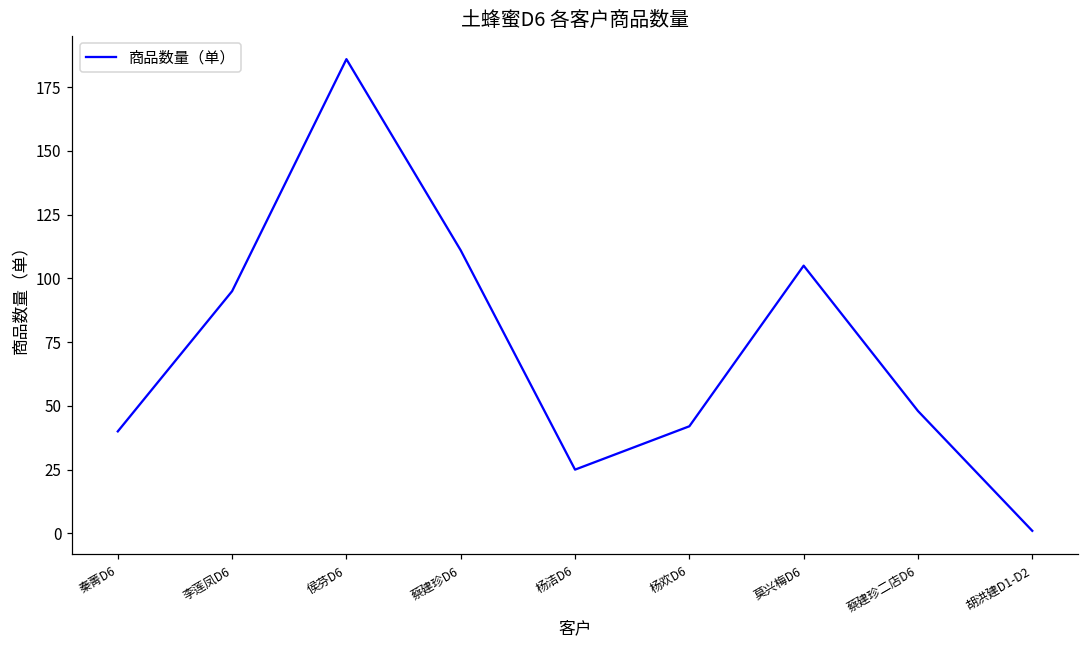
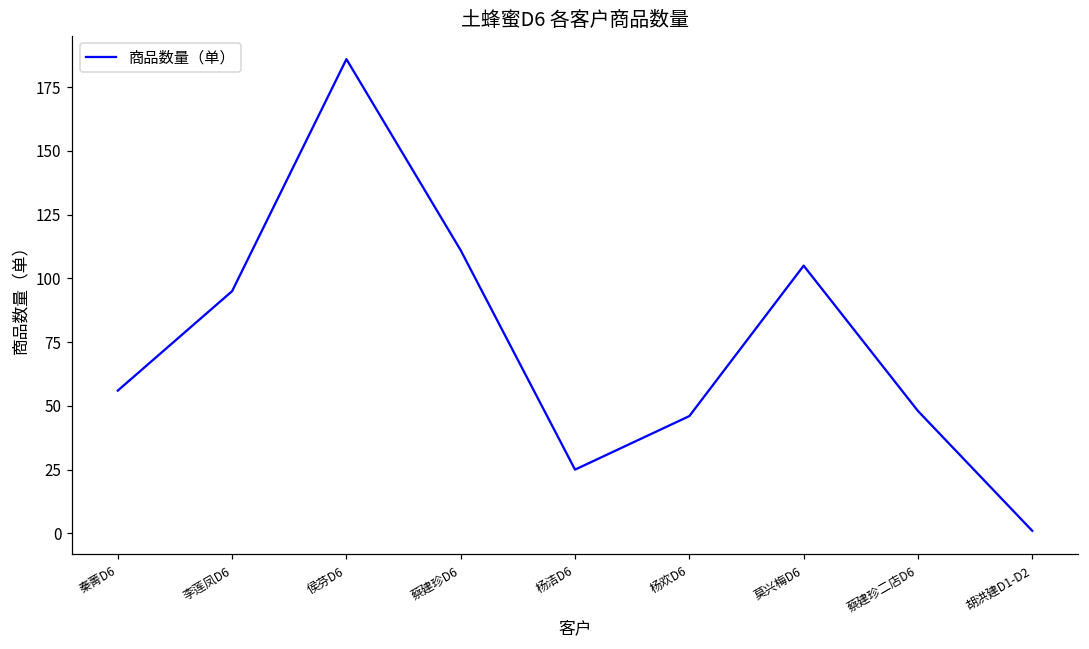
秦菁D6: 40 -> 56
杨欢D6: 42 -> 46
